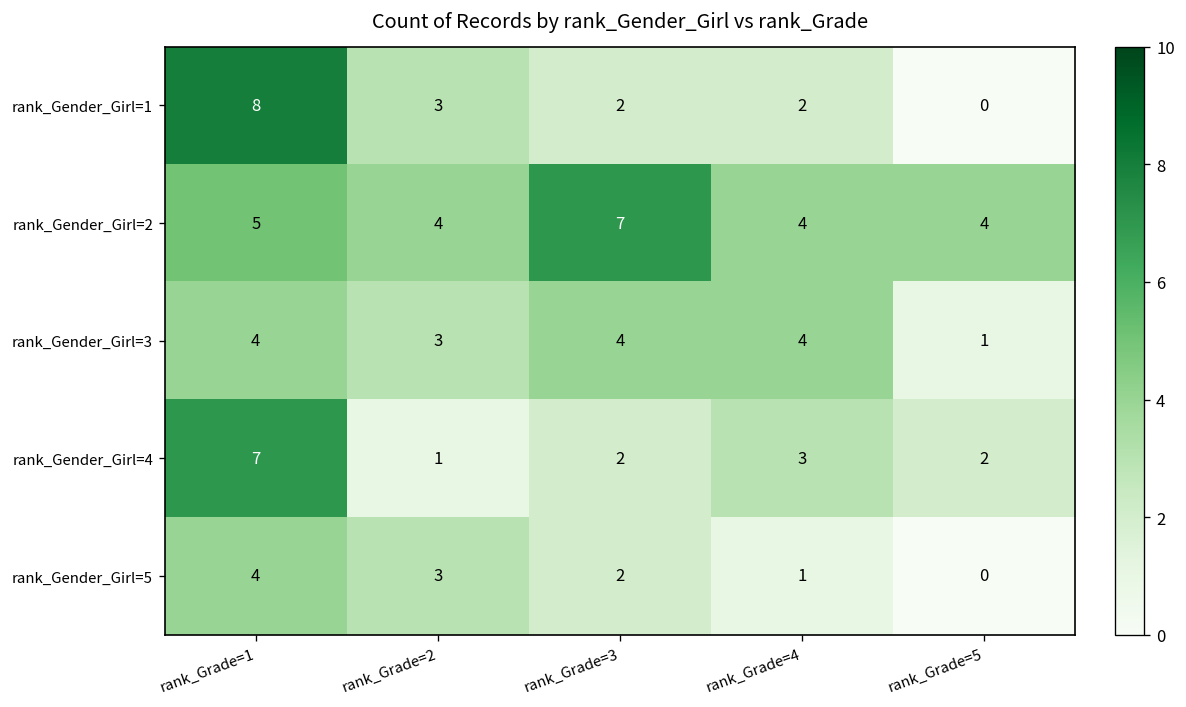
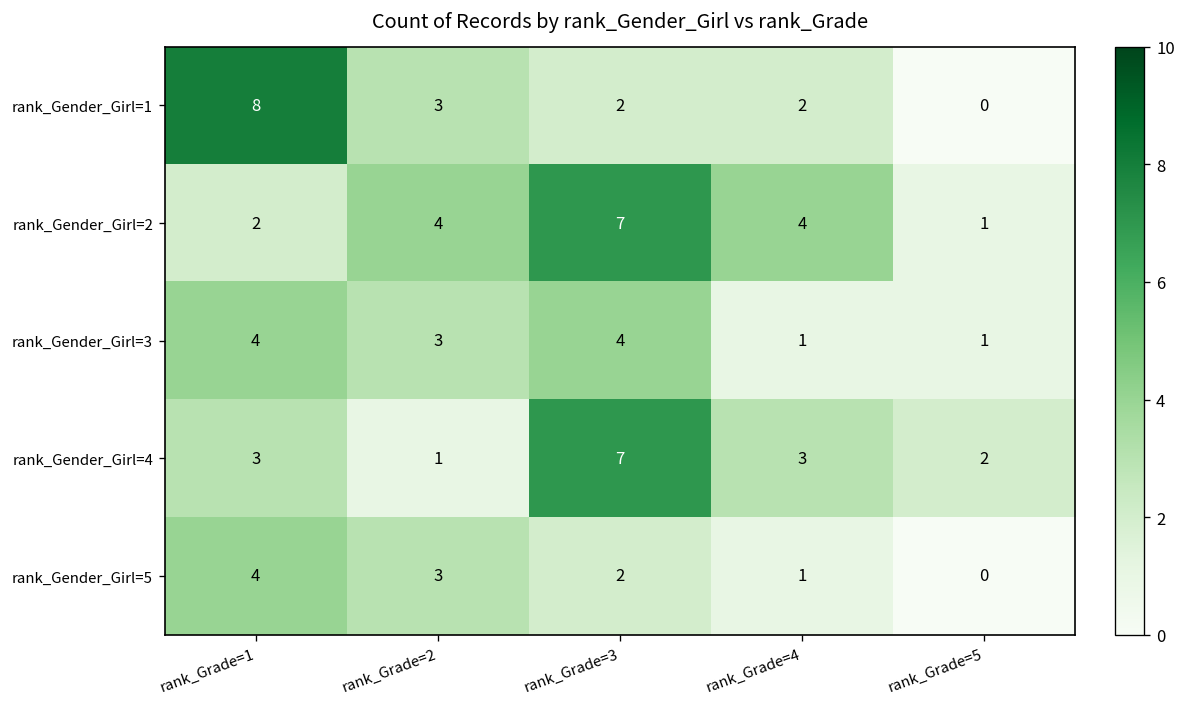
rank_Gender_Girl=2, rank_Grade=1: 5 -> 2
rank_Gender_Girl=2, rank_Grade=5: 4 -> 1
rank_Gender_Girl=3, rank_Grade=4: 4 -> 1
rank_Gender_Girl=4, rank_Grade=1: 7 -> 3
rank_Gender_Girl=4, rank_Grade=3: 2 -> 7
